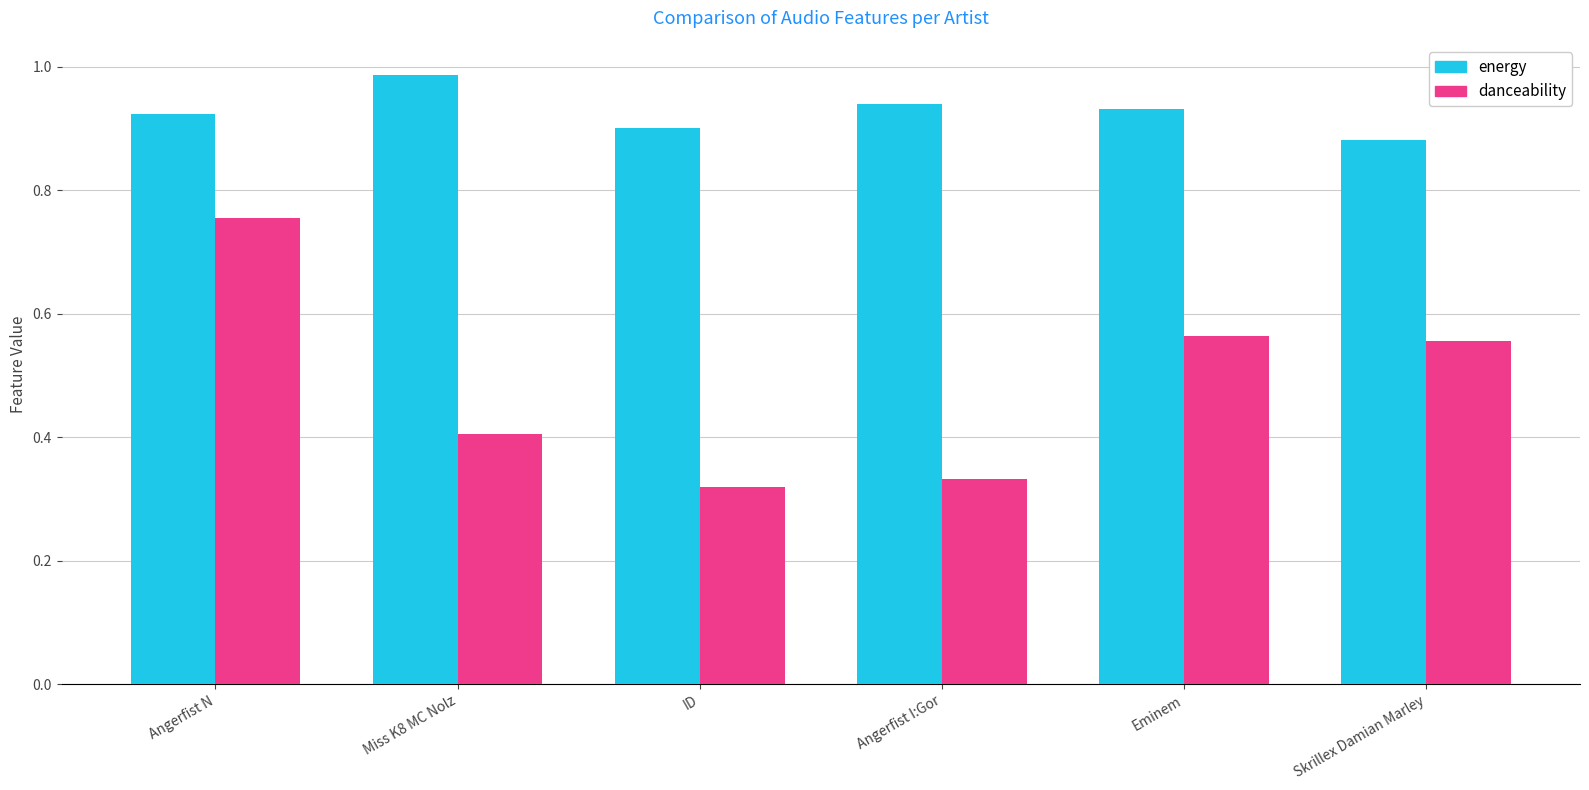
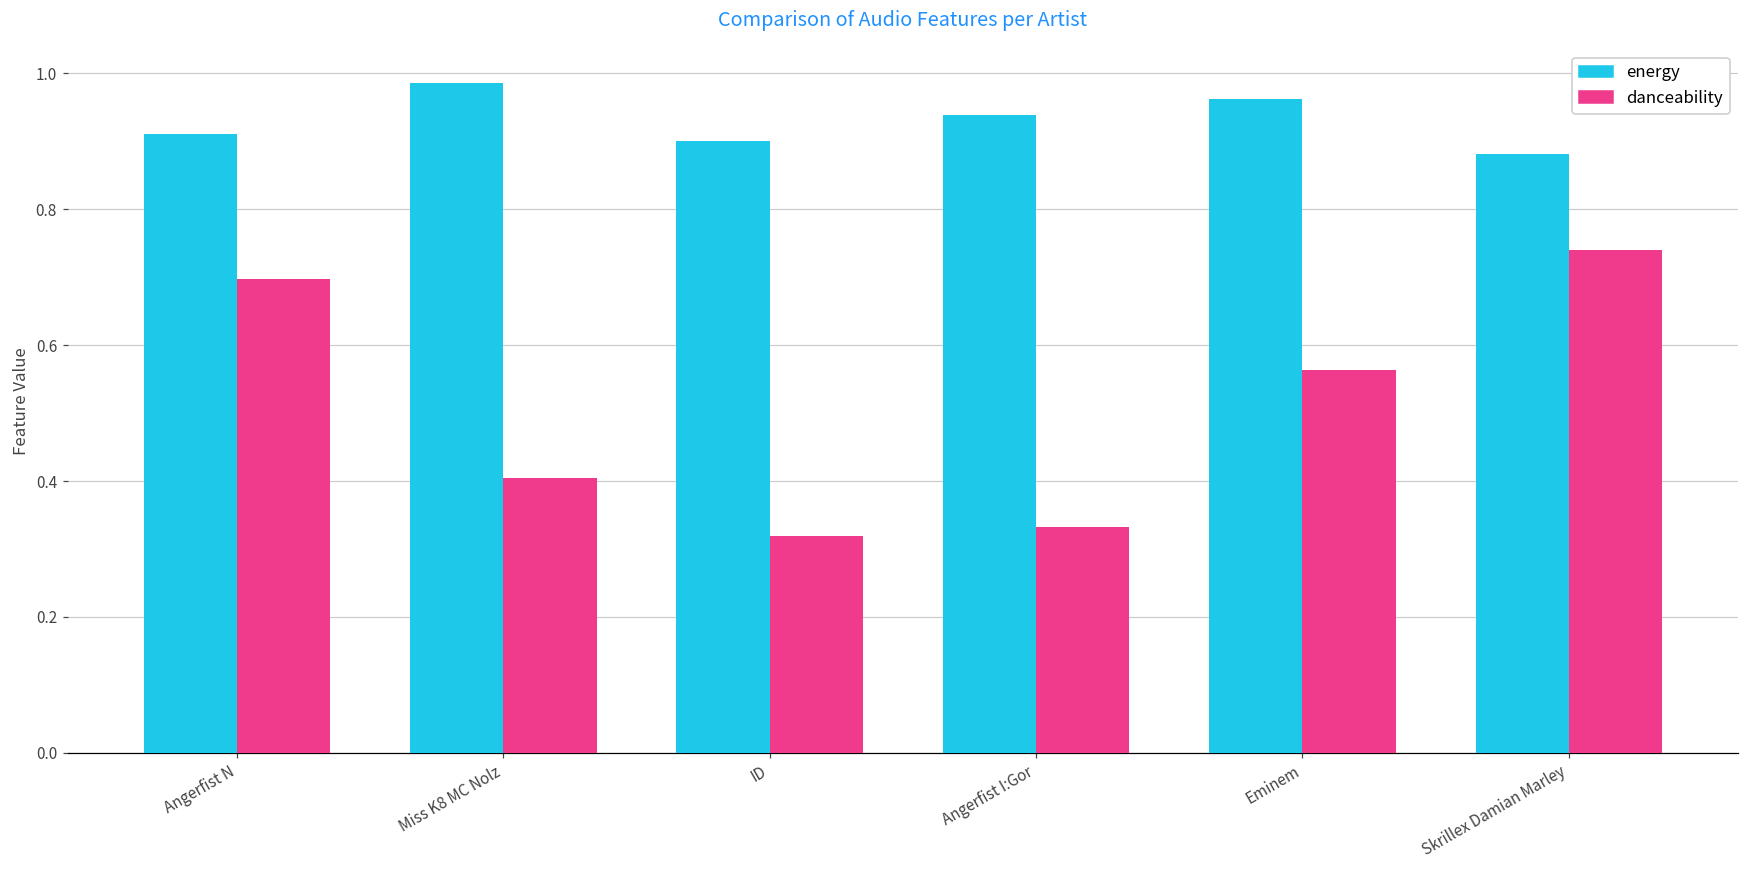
energy, Angerfist N: 0.92 -> 0.91
danceability, Angerfist N: 0.76 -> 0.70
energy, Eminem: 0.93 -> 0.96
danceability, Skrillex Damian Marley: 0.56 -> 0.74
